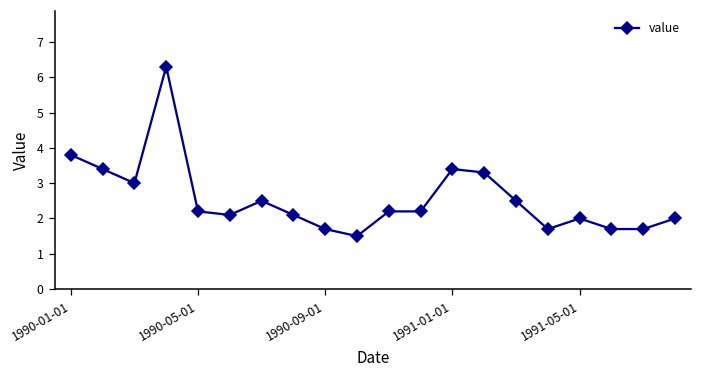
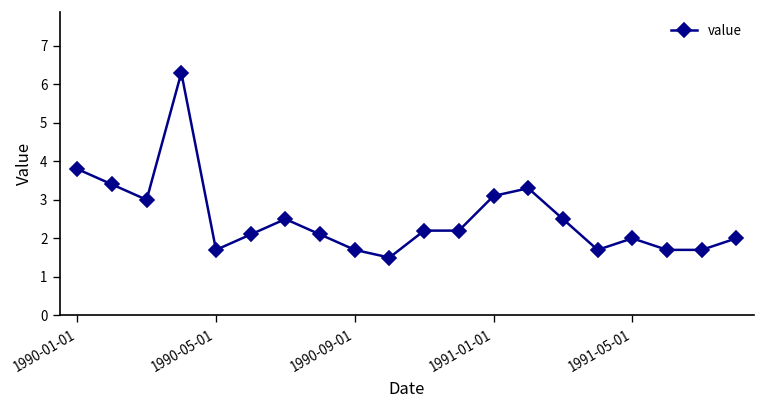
1990-05-01: 2.2 -> 1.7
1991-01-01: 3.4 -> 3.1
